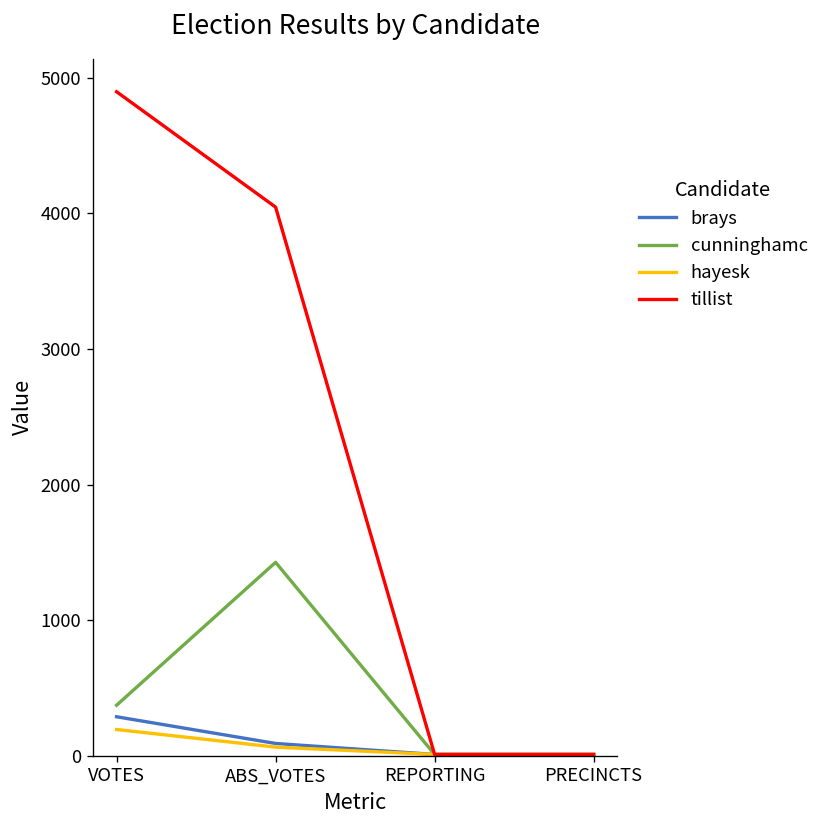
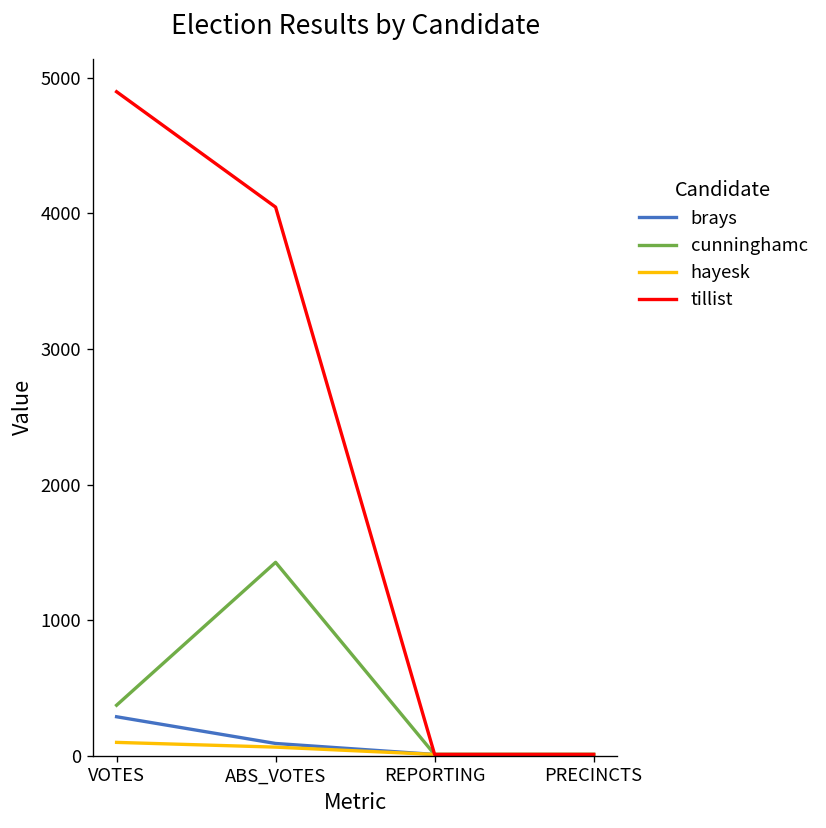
hayesk, VOTES: 190 -> 100
